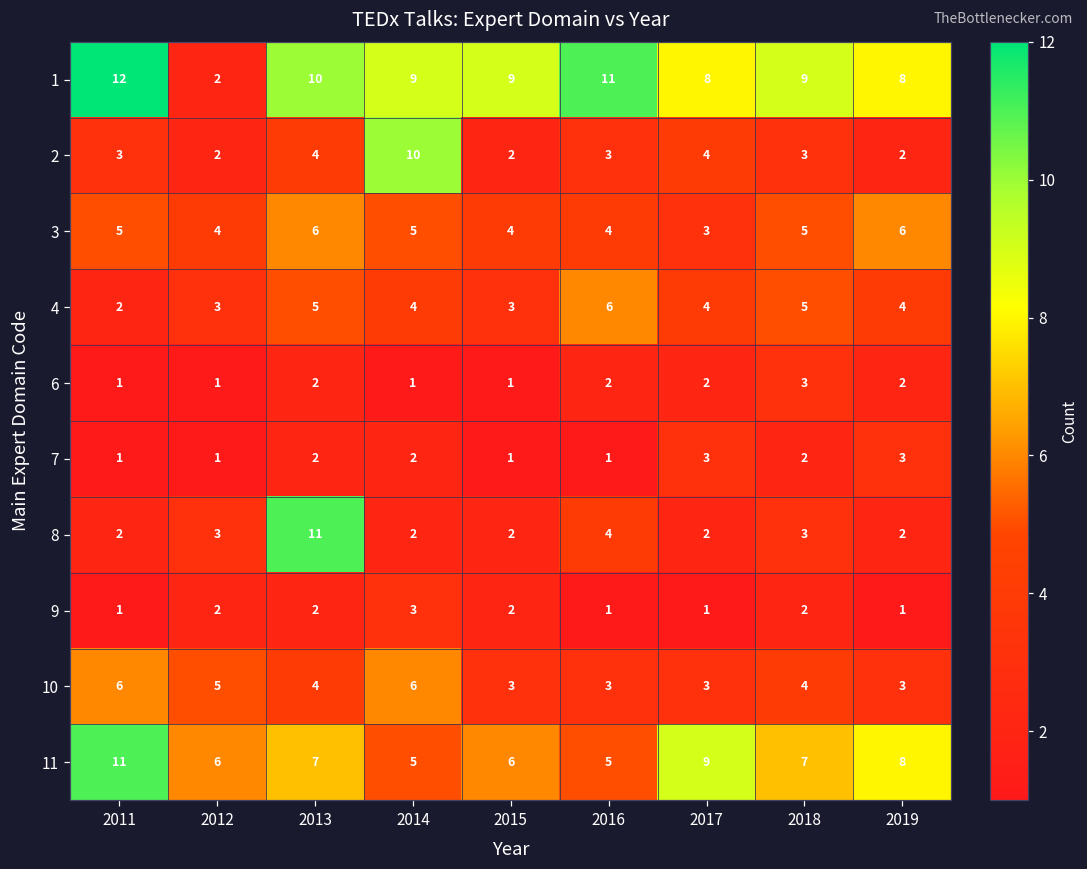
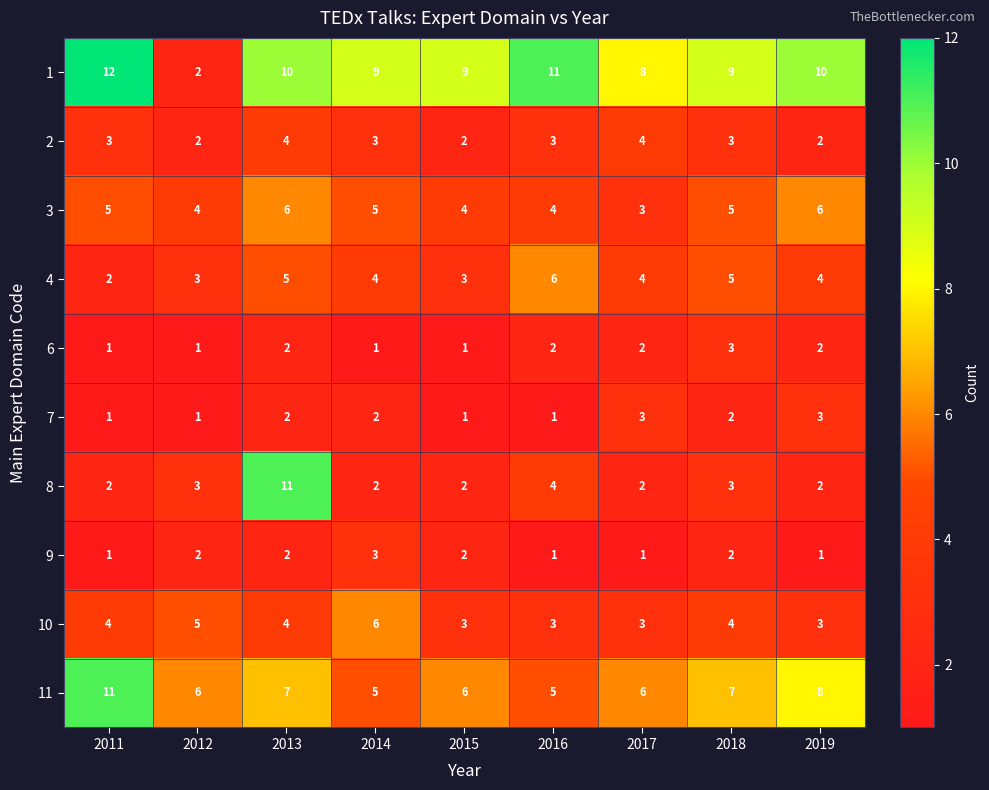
1, 2019: 8 -> 10
2, 2014: 10 -> 3
10, 2011: 6 -> 4
11, 2017: 9 -> 6
